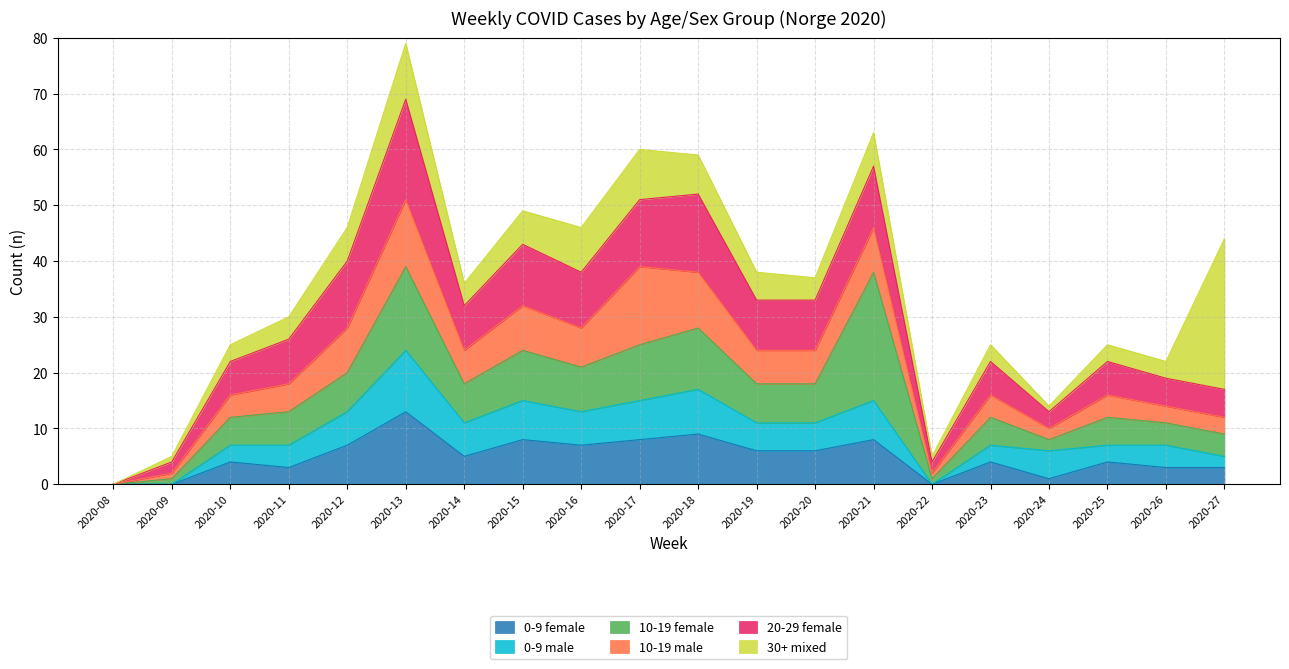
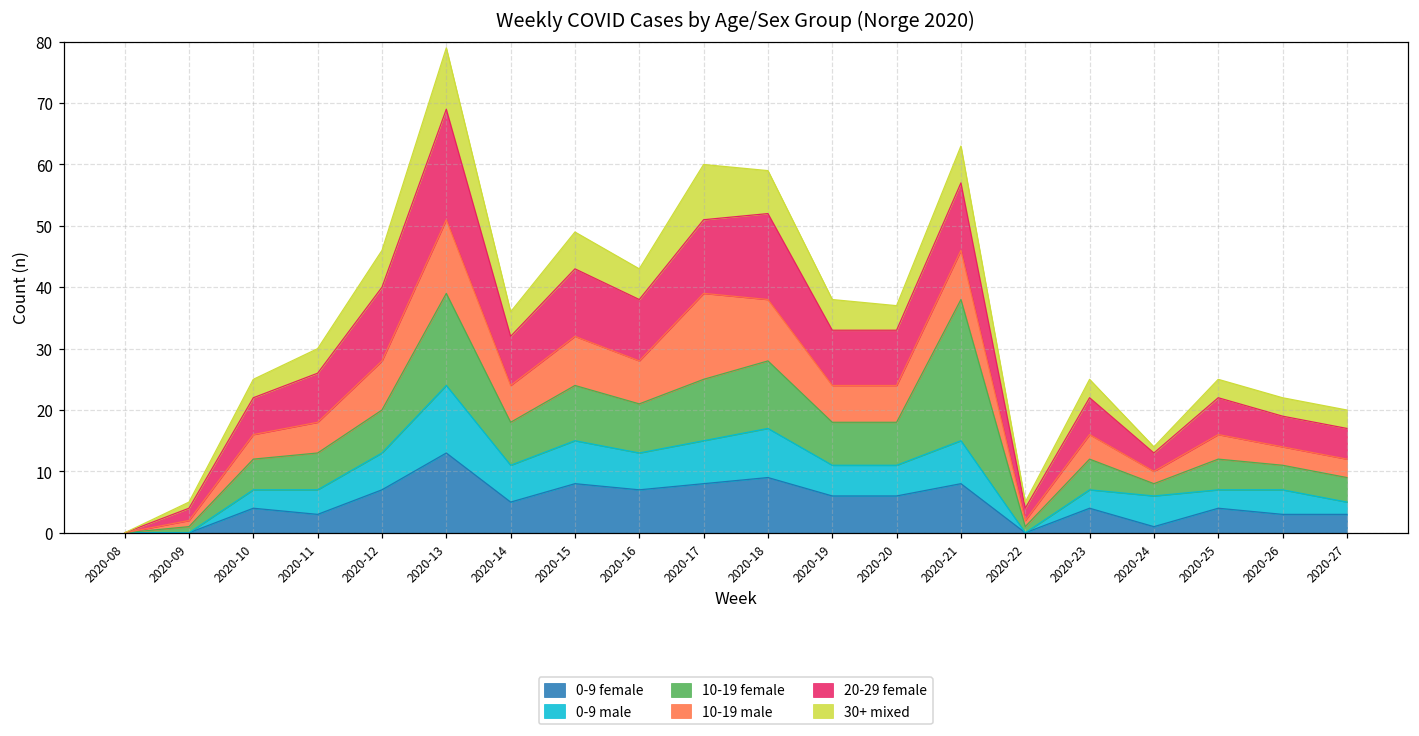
30+ mixed, 2020-16: 8 -> 5
30+ mixed, 2020-27: 27 -> 3
